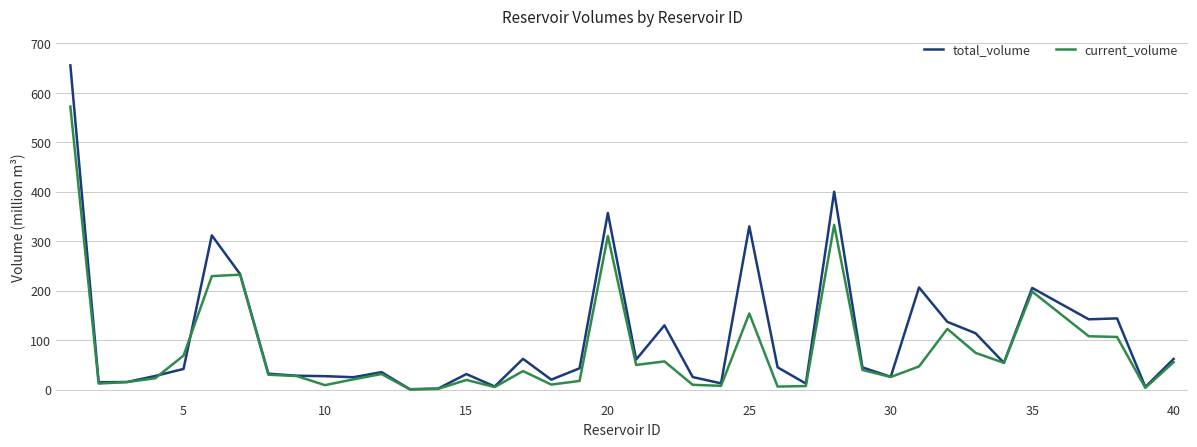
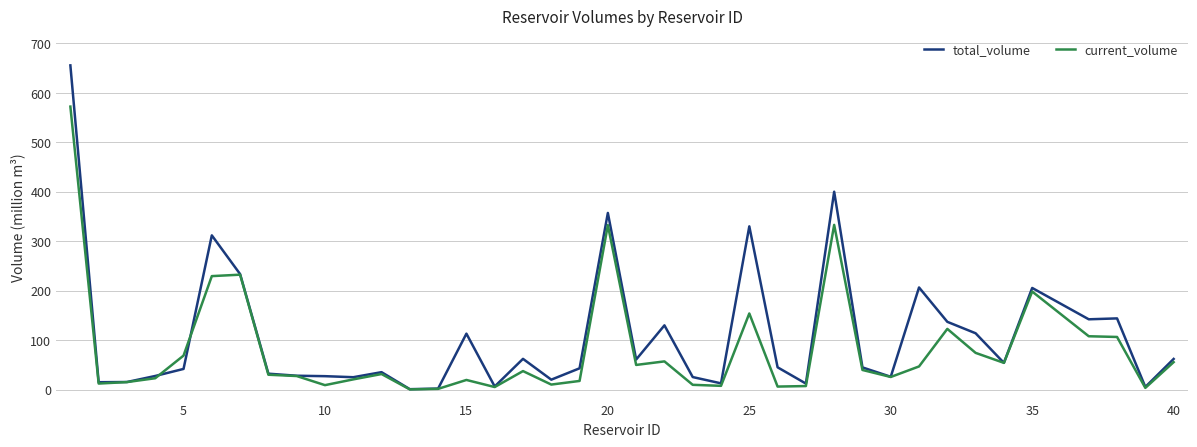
total_volume, 15: 30 -> 110
current_volume, 20: 310 -> 330
